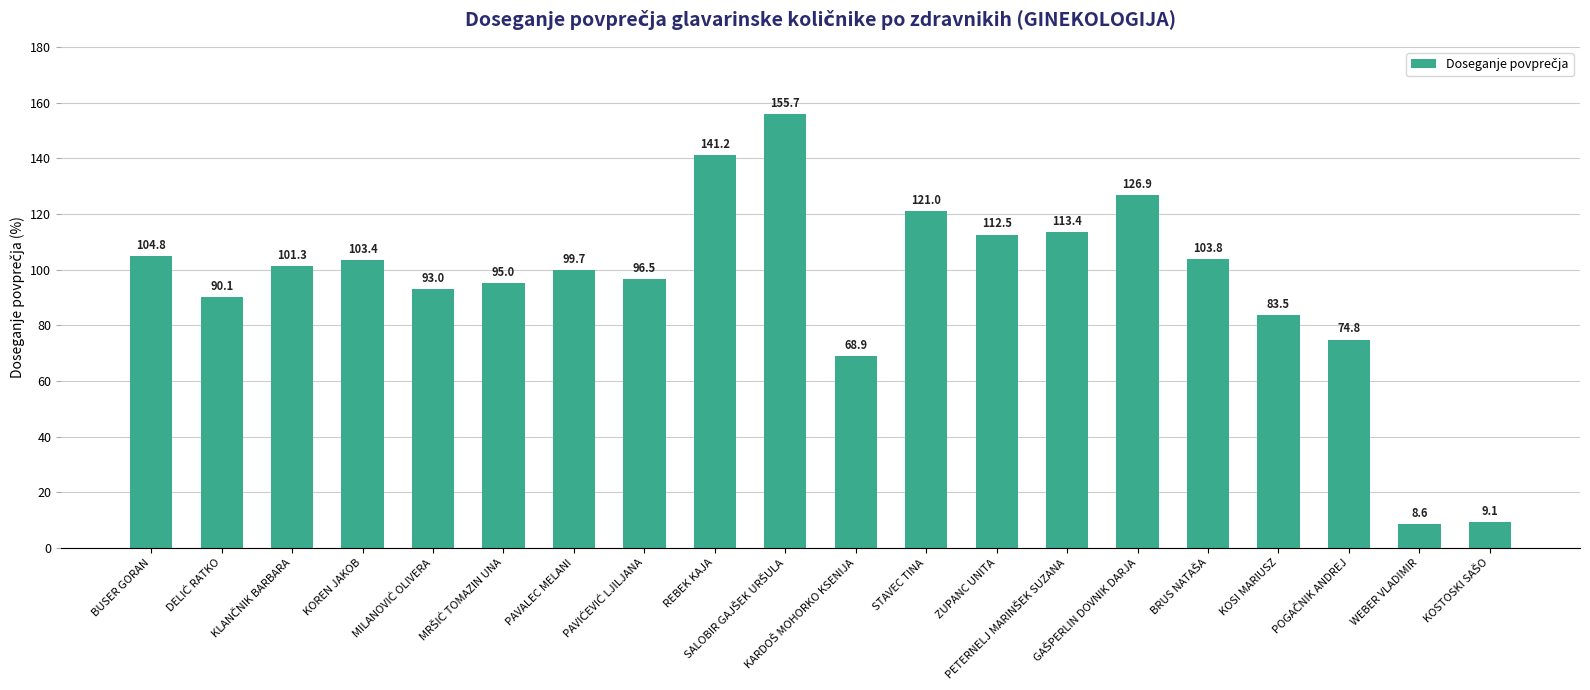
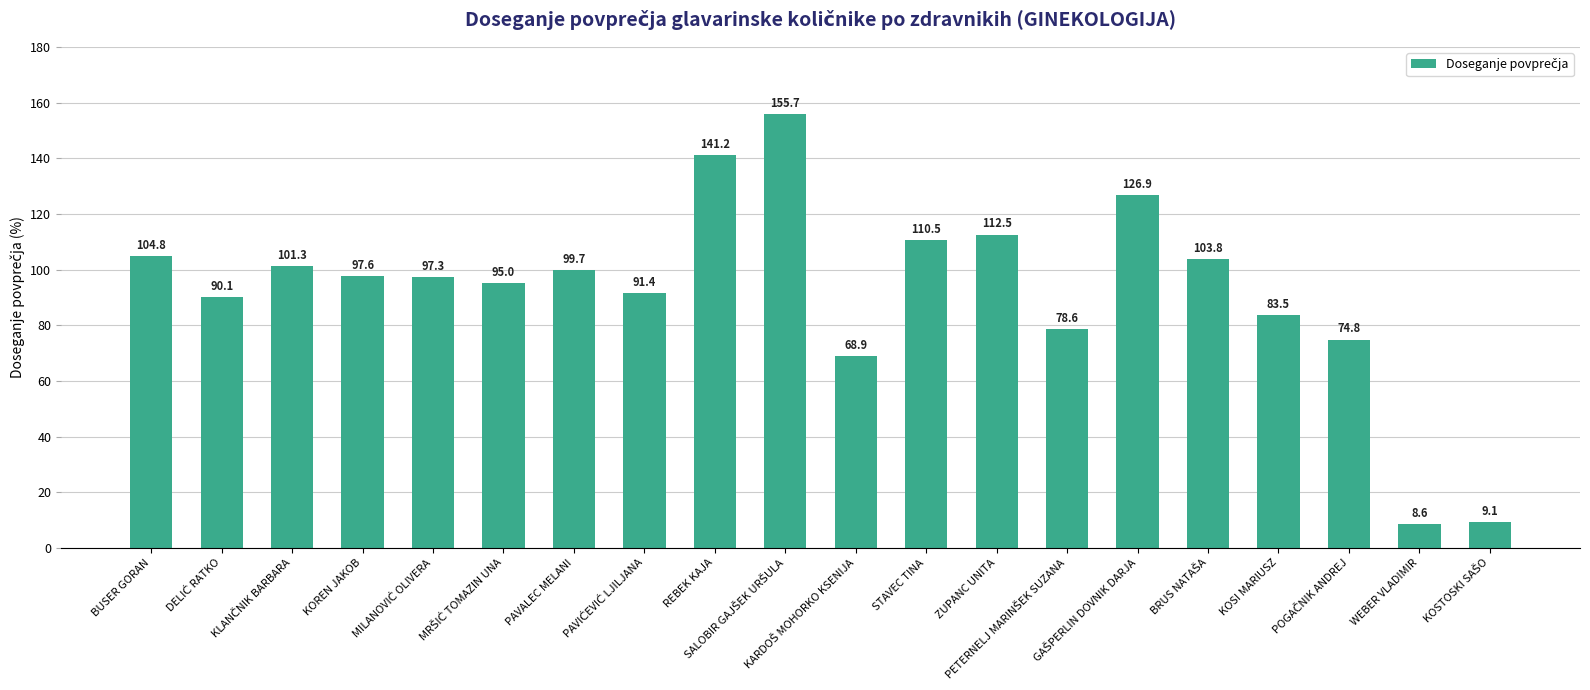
KOREN JAKOB: 103.4 -> 97.6
MILANOVIĆ OLIVERA: 93.0 -> 97.3
PAVIĆEVIĆ LJILJANA: 96.5 -> 91.4
STAVEC TINA: 121.0 -> 110.5
PETERNELJ MARINŠEK SUZANA: 113.4 -> 78.6
